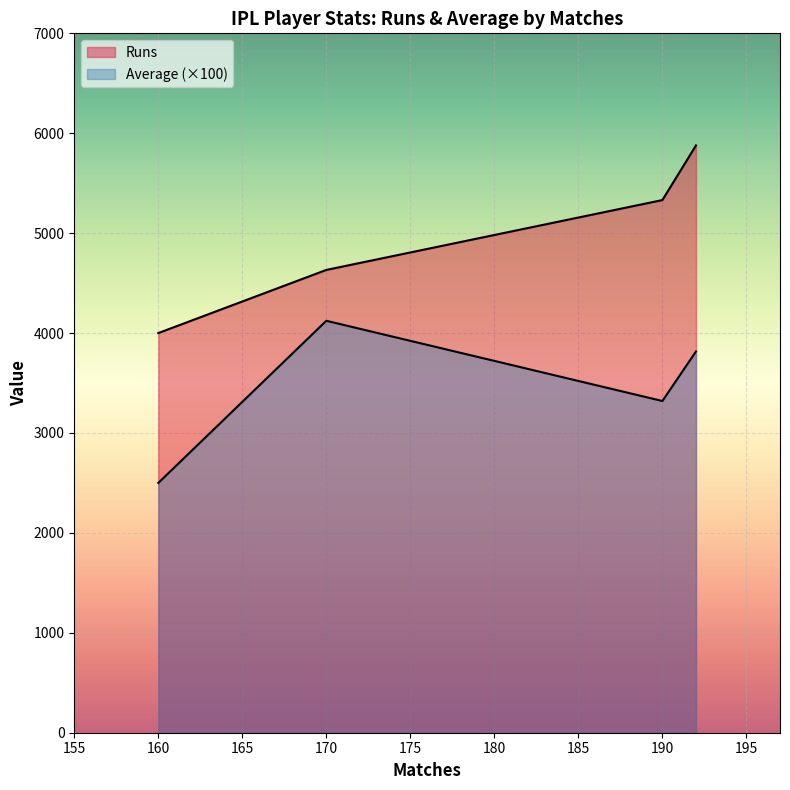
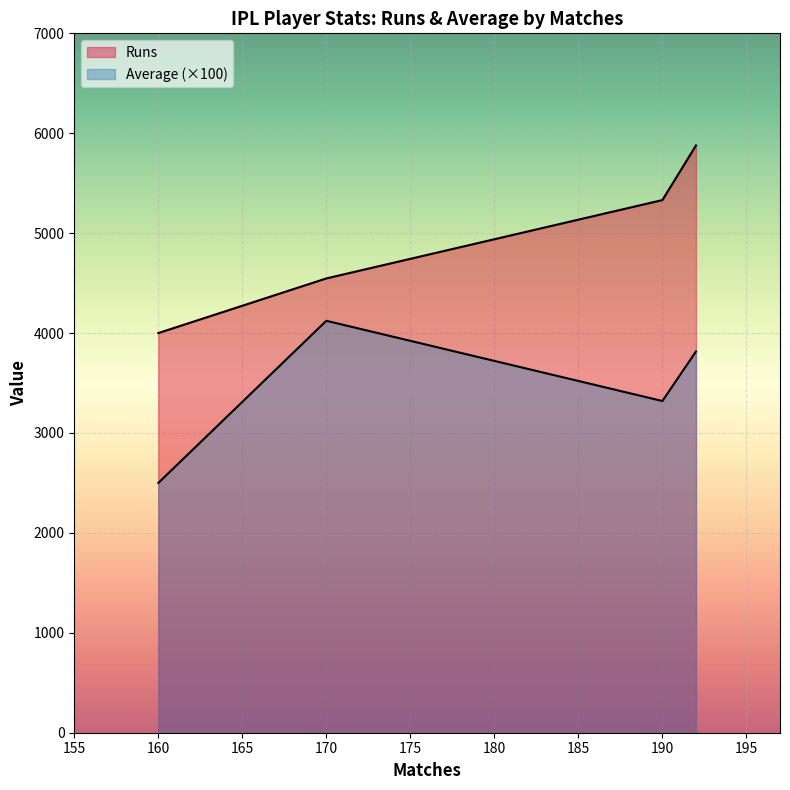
Runs, 170: 4600 -> 4500
